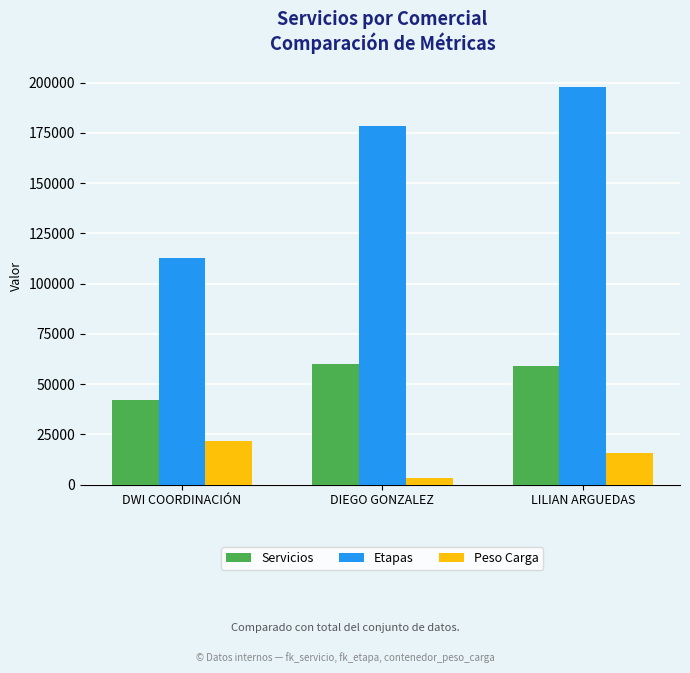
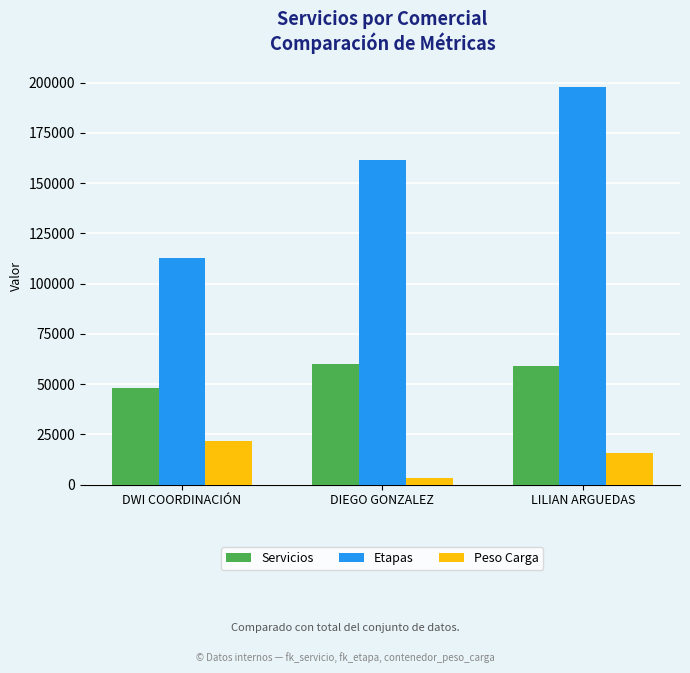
Servicios, DWI COORDINACIÓN: 42000 -> 48000
Etapas, DIEGO GONZALEZ: 179000 -> 161000
